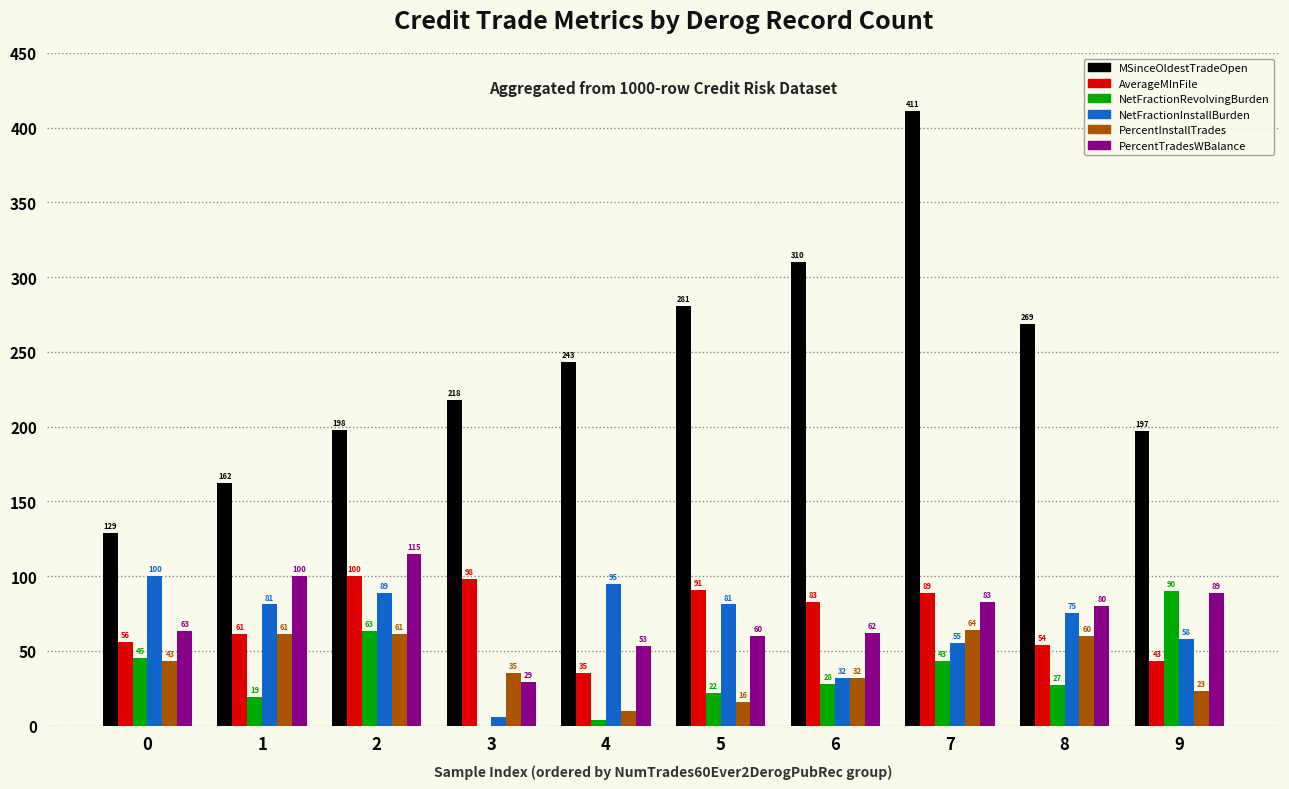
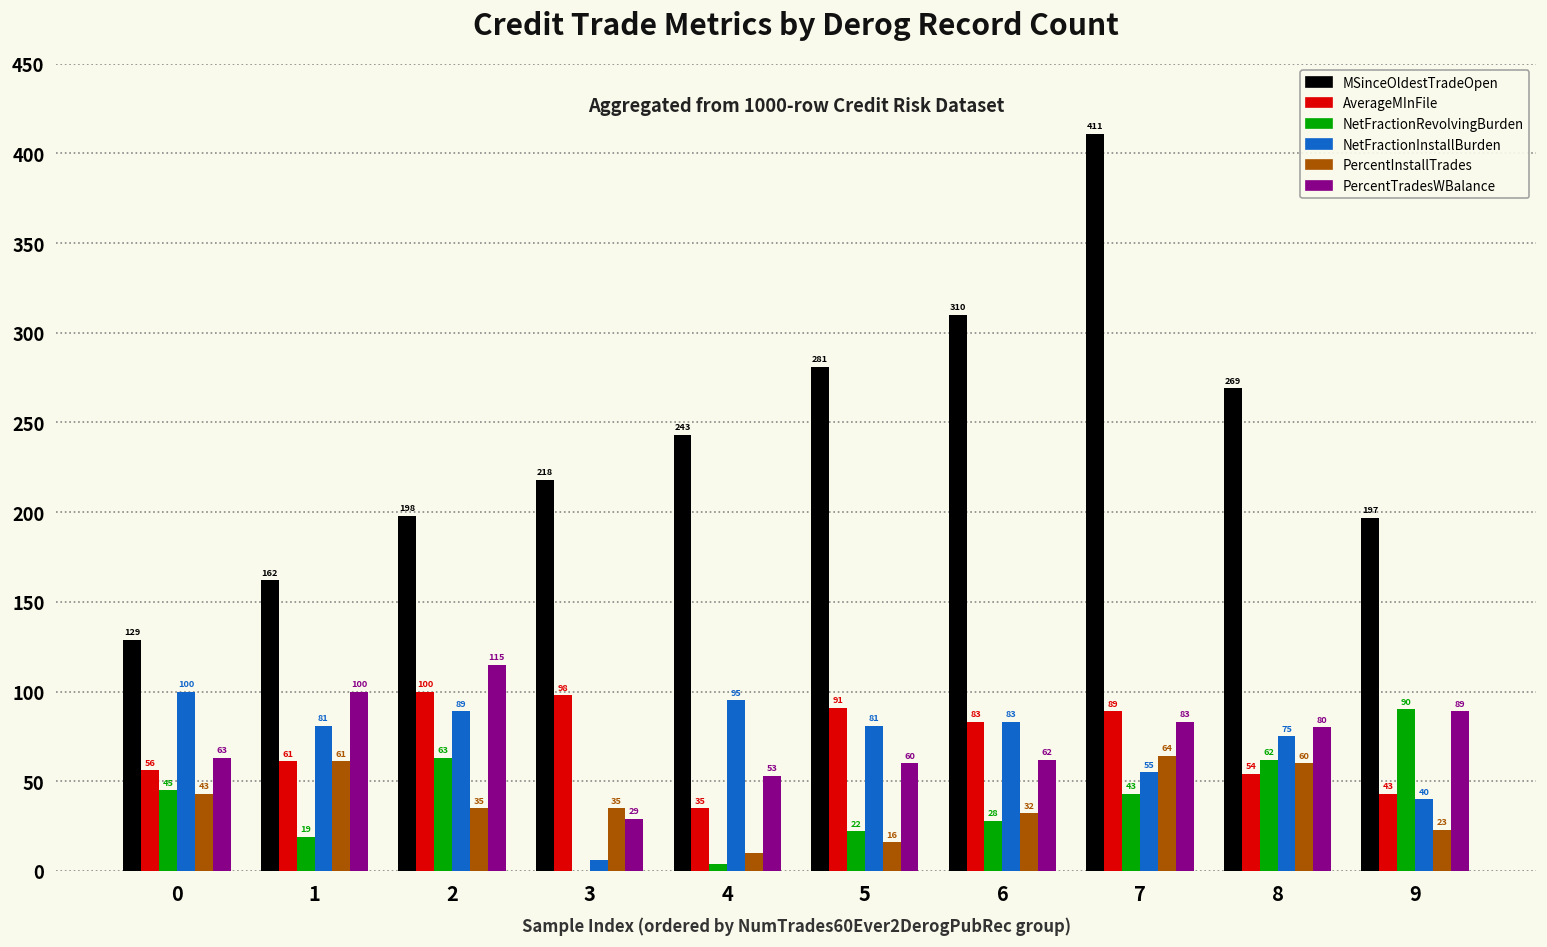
PercentInstallTrades, 2: 61 -> 35
NetFractionInstallBurden, 6: 32 -> 83
NetFractionRevolvingBurden, 8: 27 -> 62
NetFractionInstallBurden, 9: 58 -> 40
